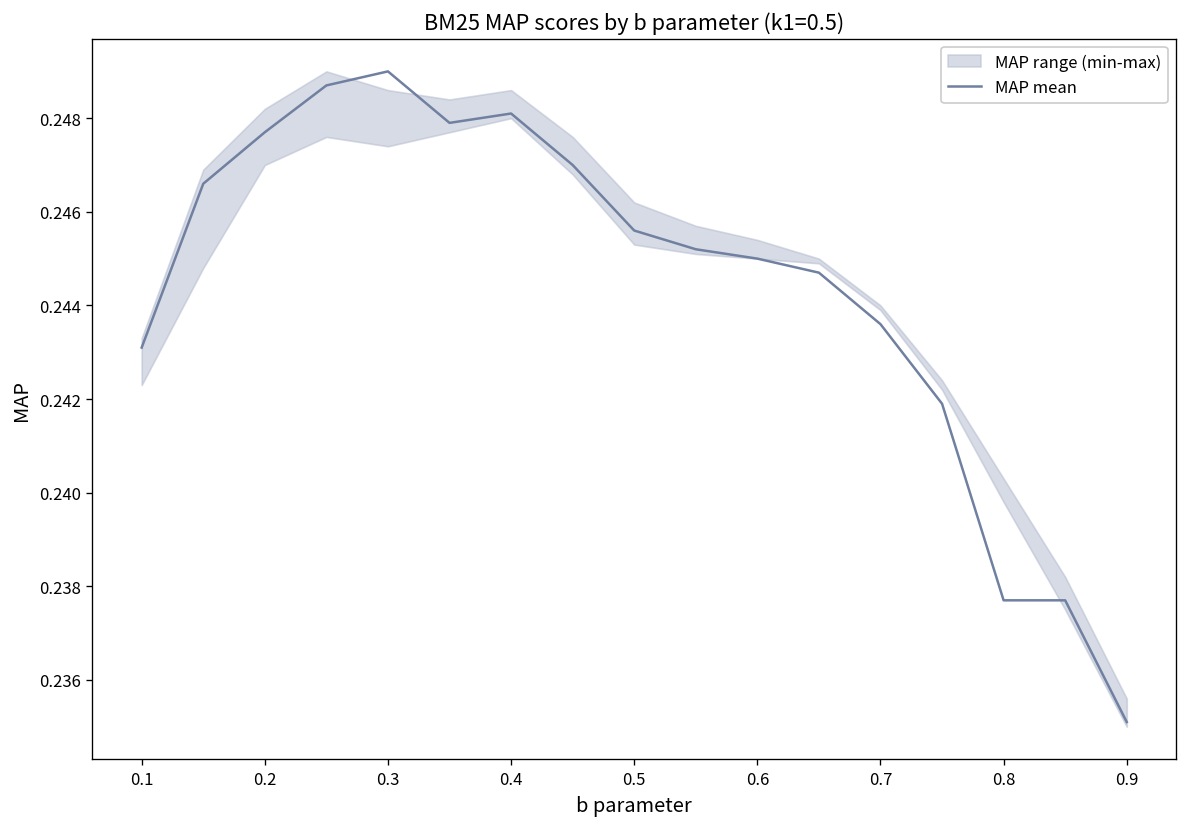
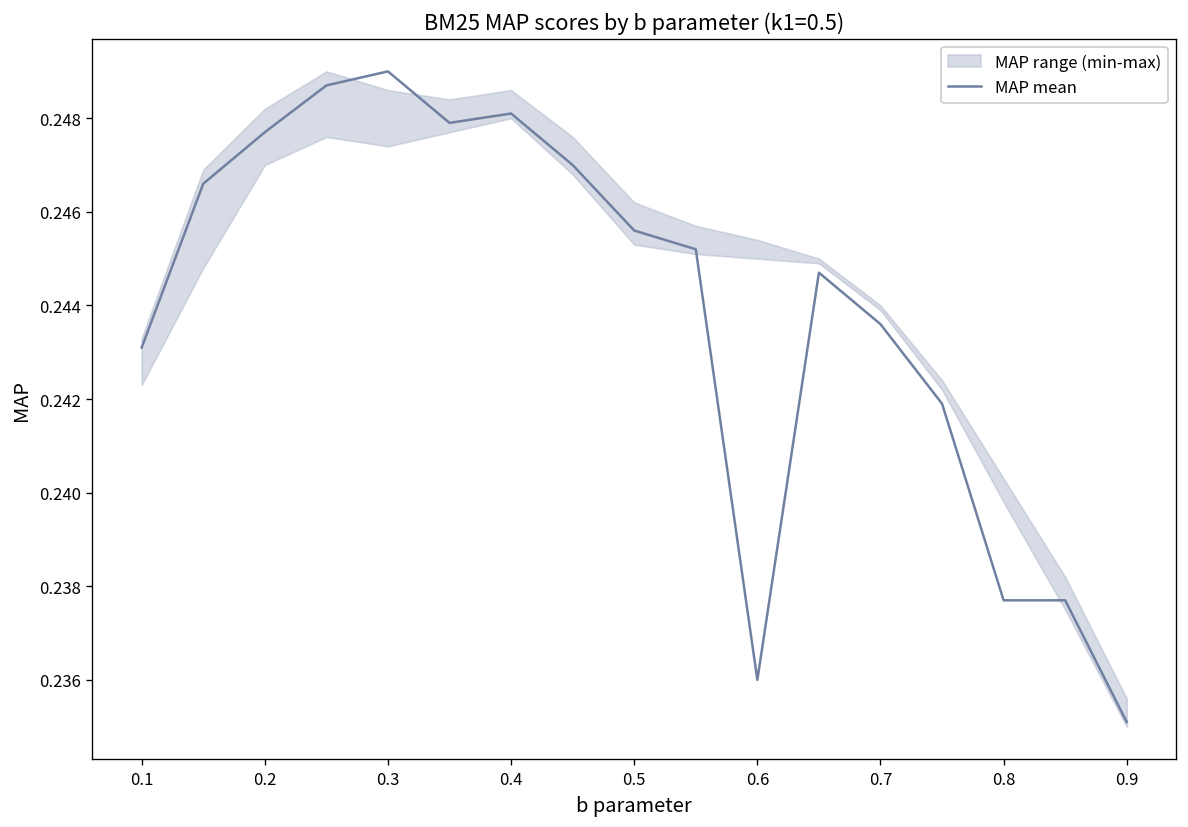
MAP mean, 0.6: 0.245 -> 0.236
